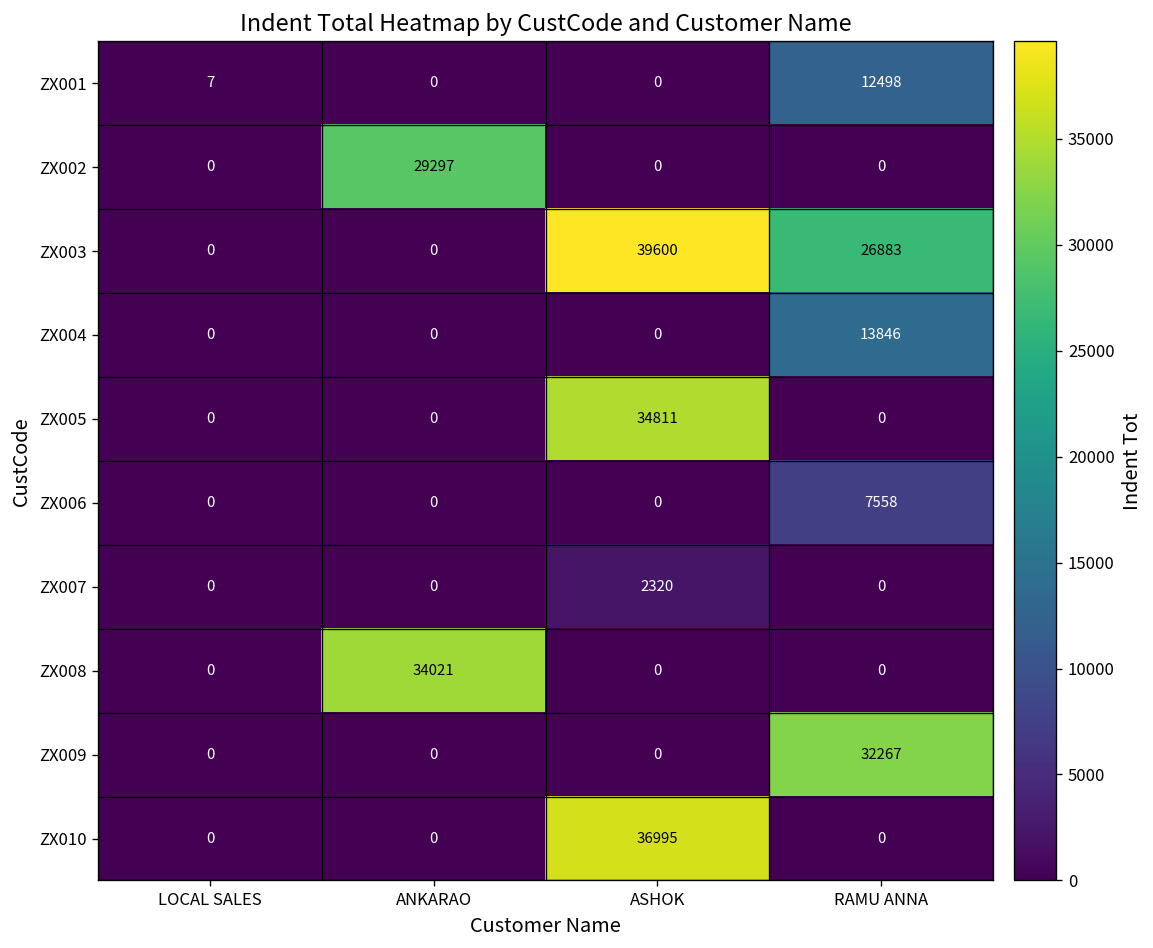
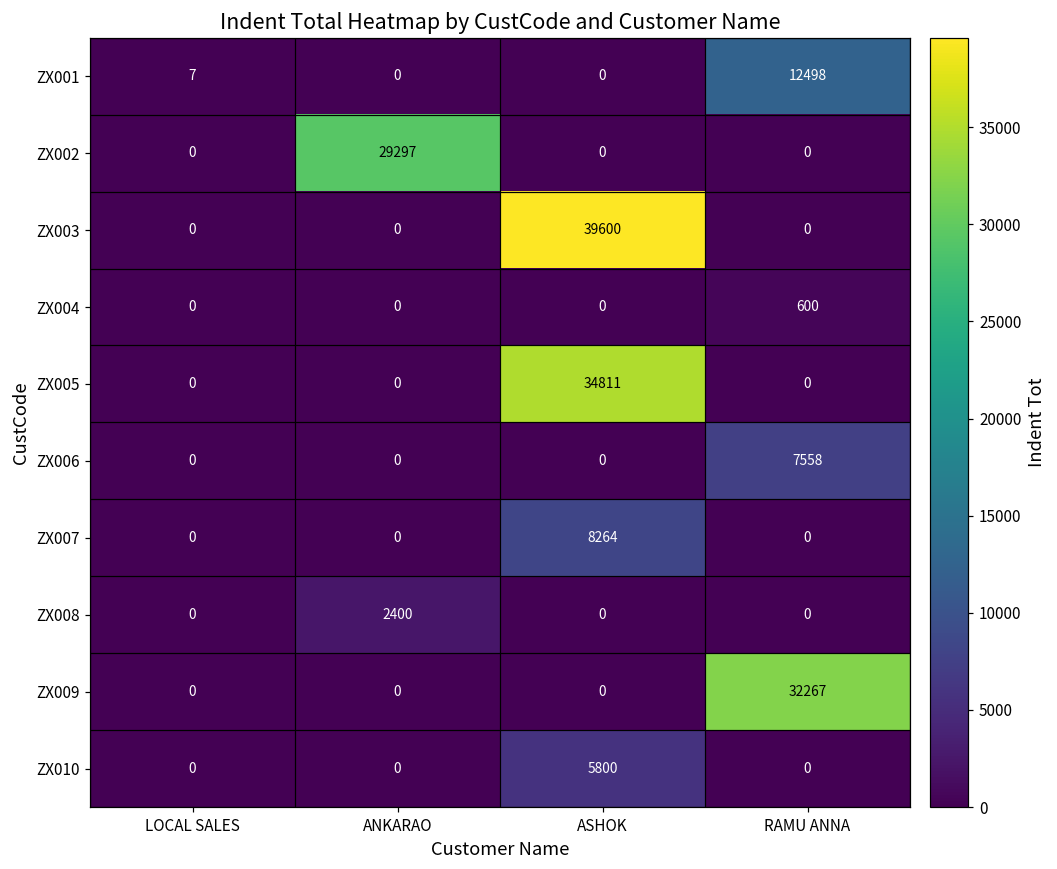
ZX003, RAMU ANNA: 26883 -> 0
ZX004, RAMU ANNA: 13846 -> 600
ZX007, ASHOK: 2320 -> 8264
ZX008, ANKARAO: 34021 -> 2400
ZX010, ASHOK: 36995 -> 5800
